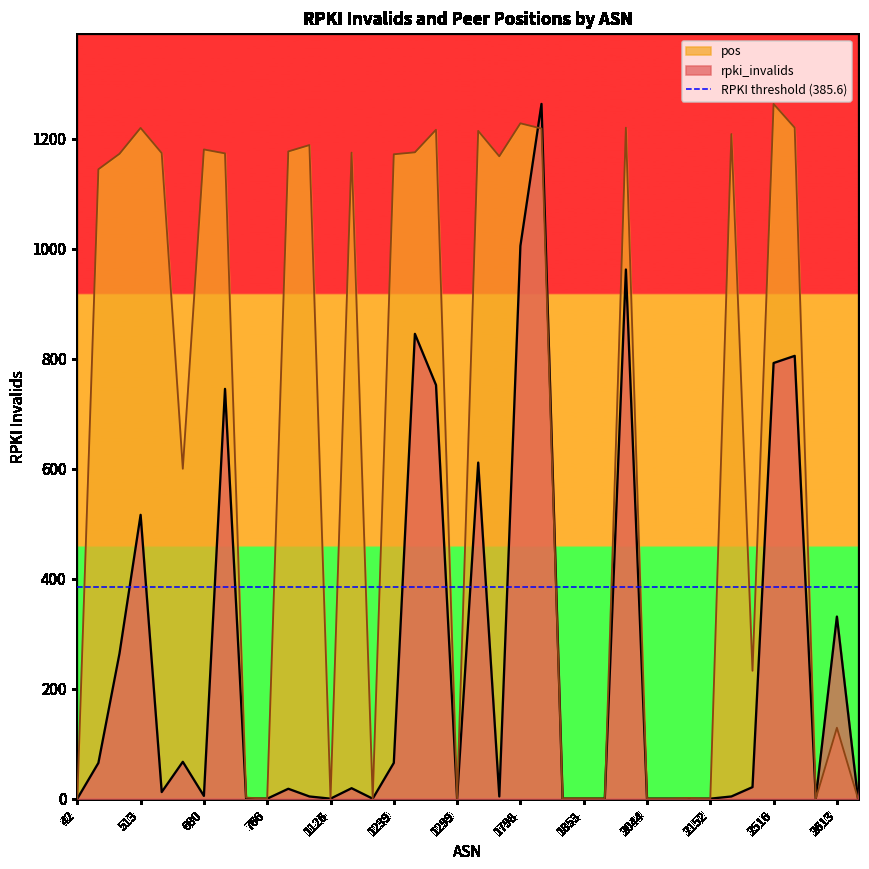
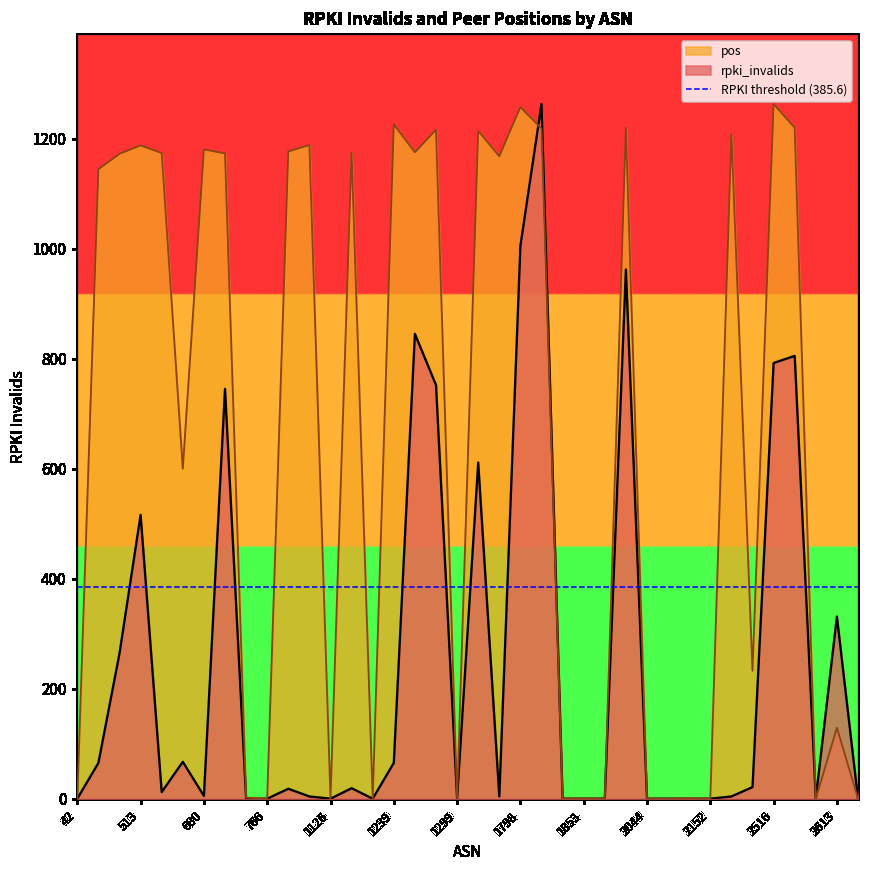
pos, 513: 1220 -> 1190
pos, 1239: 1170 -> 1230
pos, 1798: 1230 -> 1260
